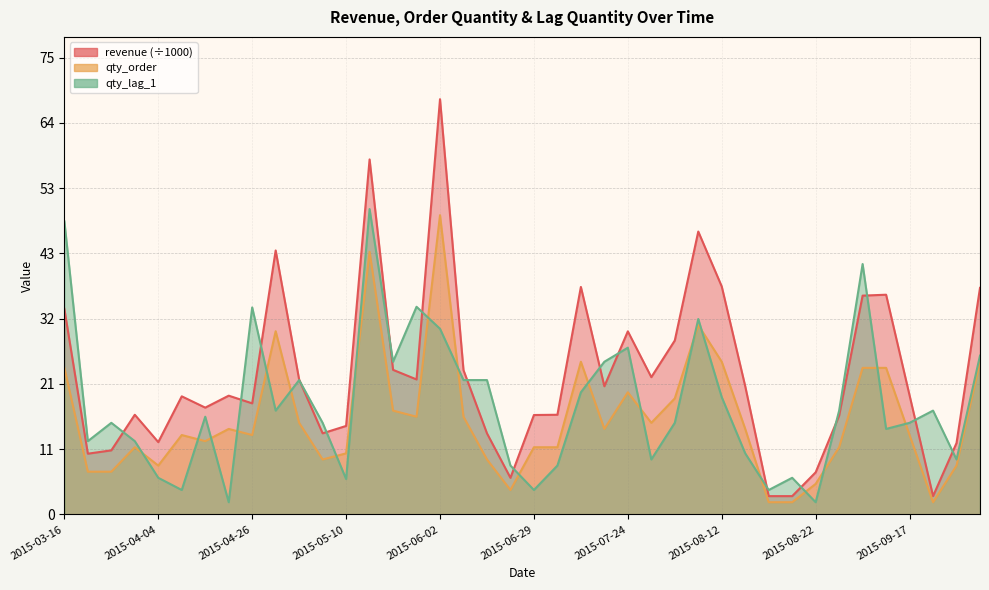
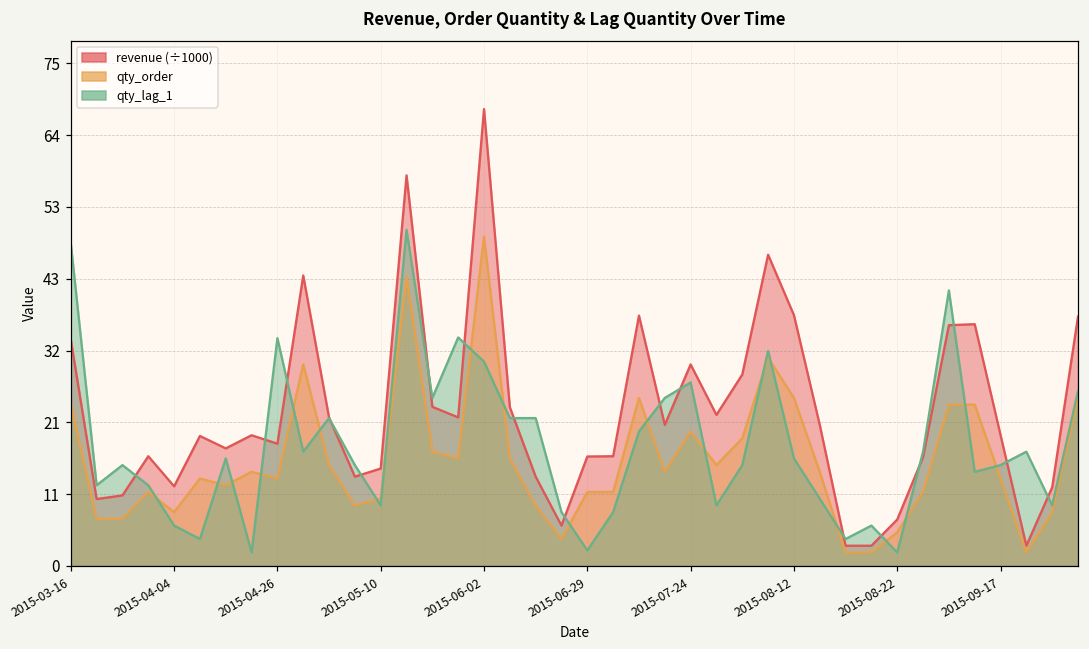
qty_lag_1, 2015-05-10: 6 -> 9
qty_lag_1, 2015-06-29: 4 -> 2
qty_lag_1, 2015-08-12: 19 -> 16
